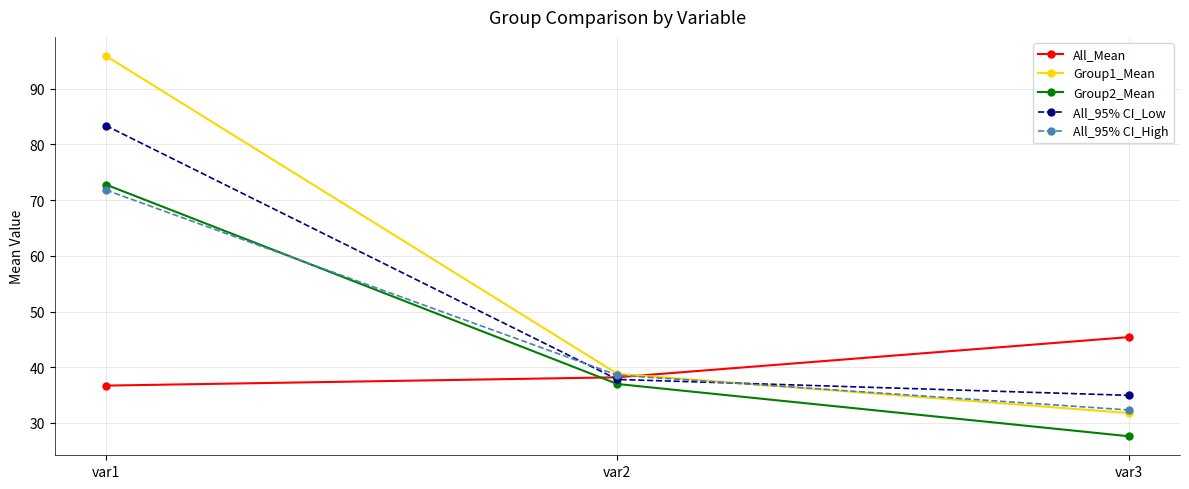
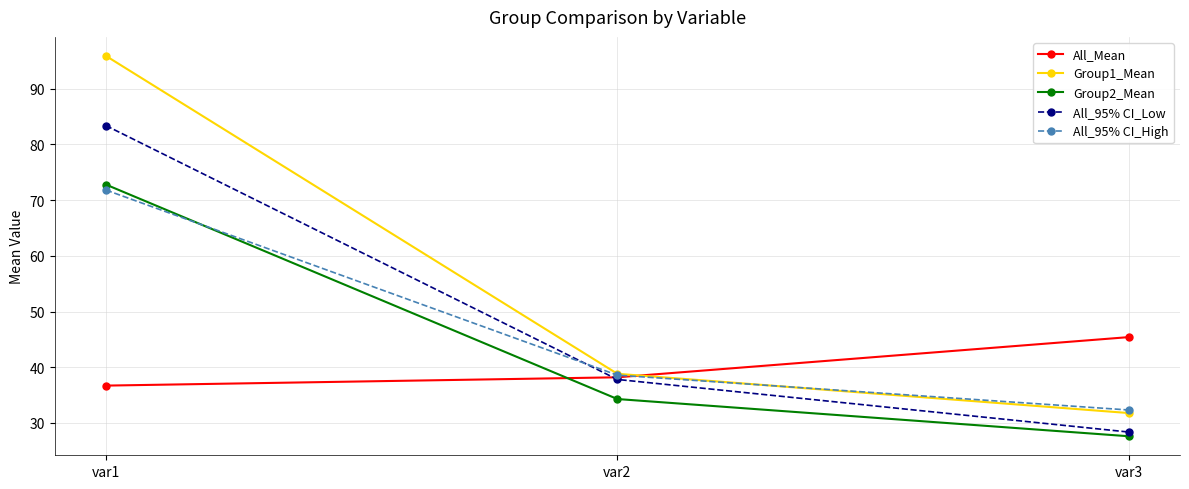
Group2_Mean, var2: 37 -> 34
All_95% CI_Low, var3: 35 -> 28
